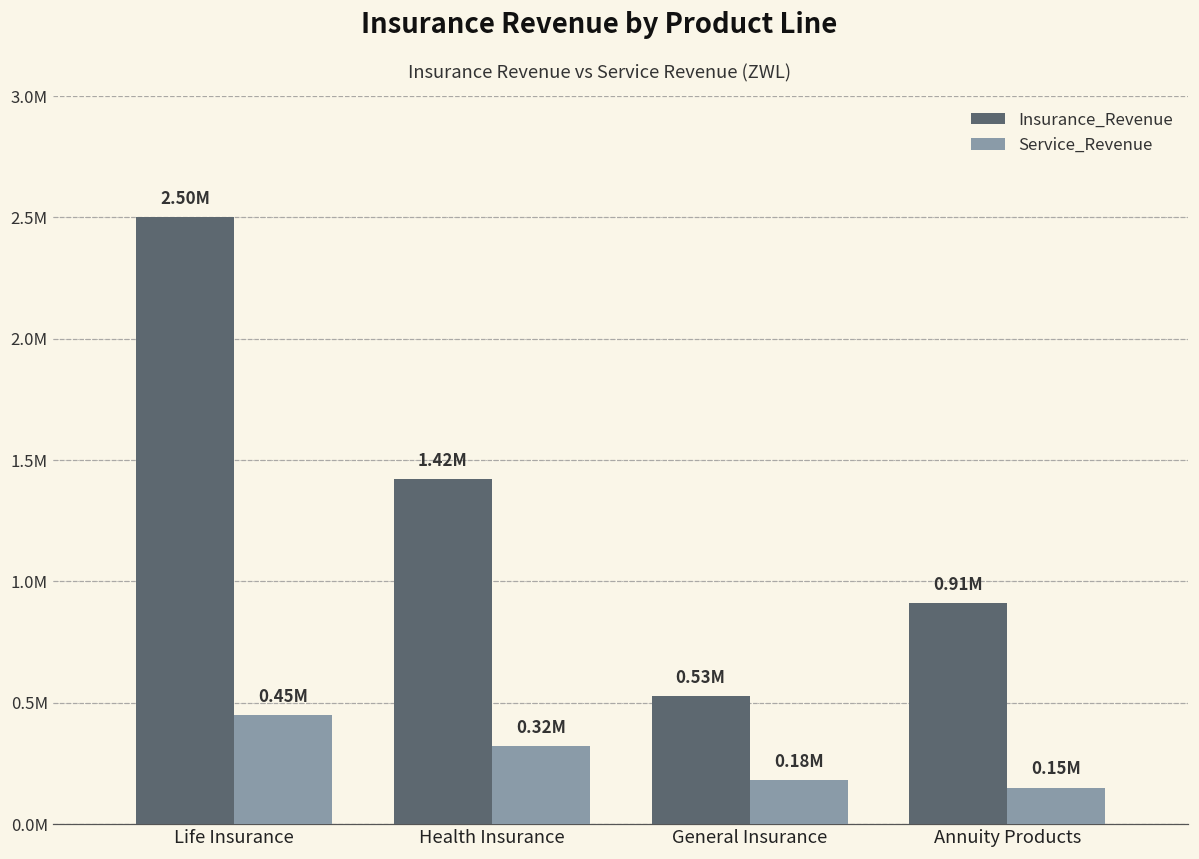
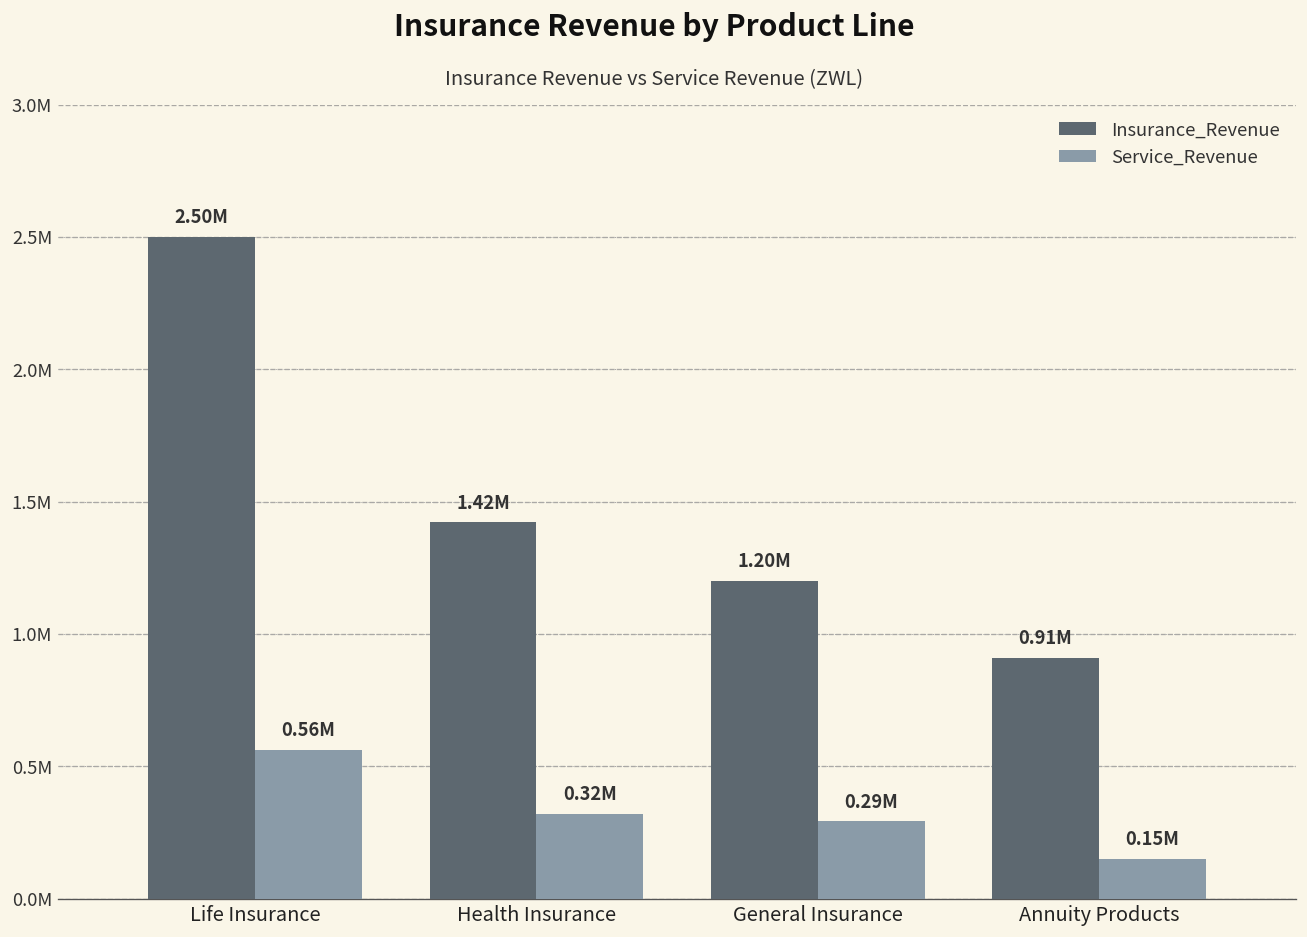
Service_Revenue, Life Insurance: 0.45M -> 0.56M
Insurance_Revenue, General Insurance: 0.53M -> 1.20M
Service_Revenue, General Insurance: 0.18M -> 0.29M
